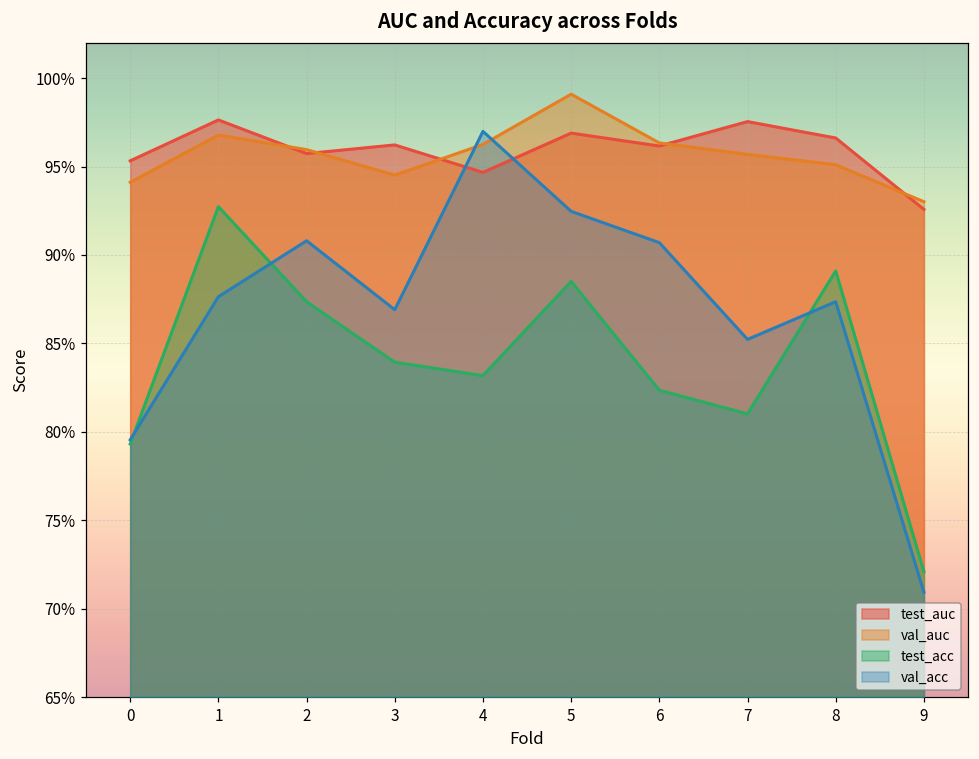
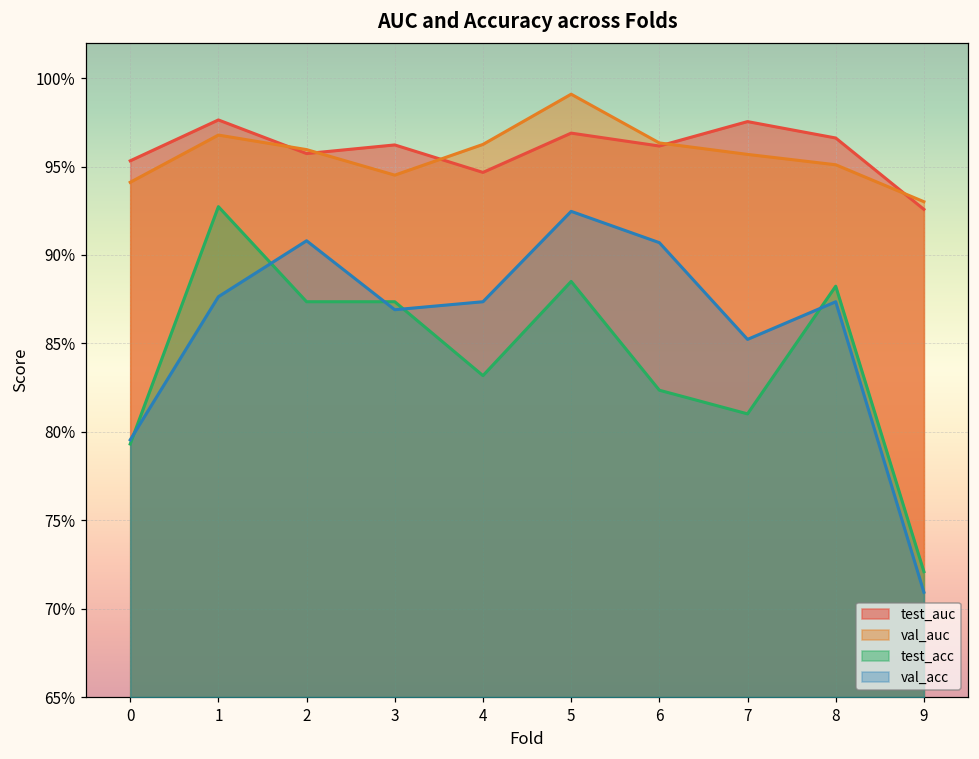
test_acc, 3: 83.9% -> 87.4%
val_acc, 4: 97.0% -> 87.4%
test_acc, 8: 89.1% -> 88.2%
